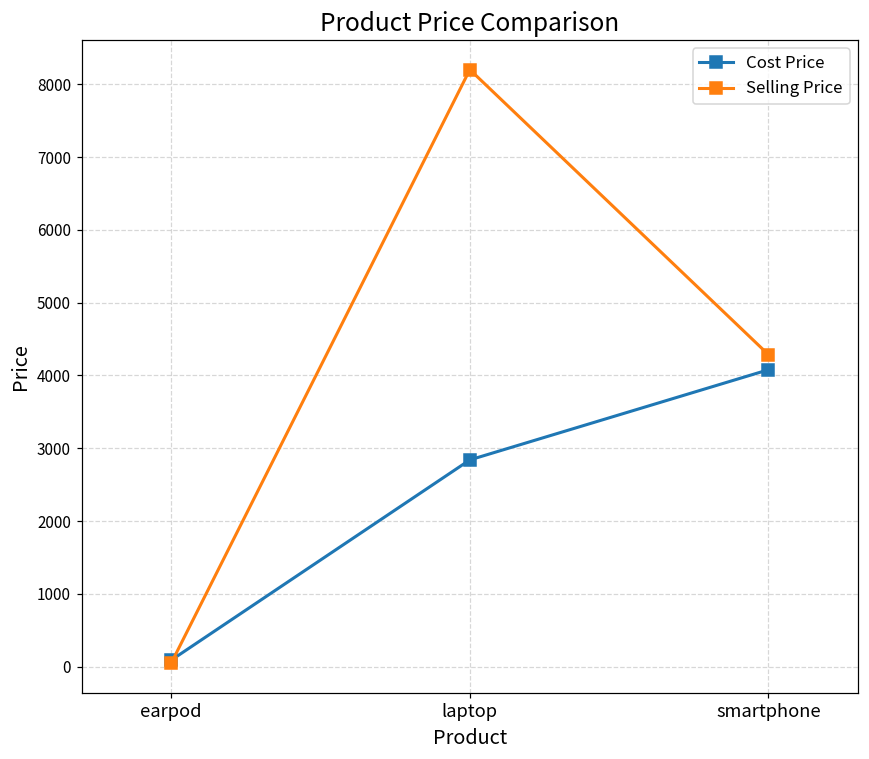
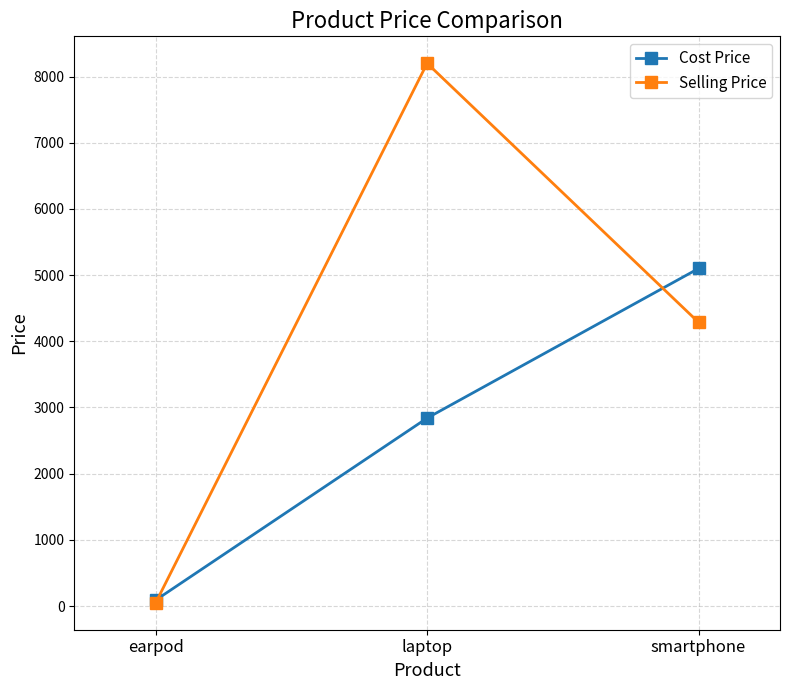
Cost Price, smartphone: 4100 -> 5100
